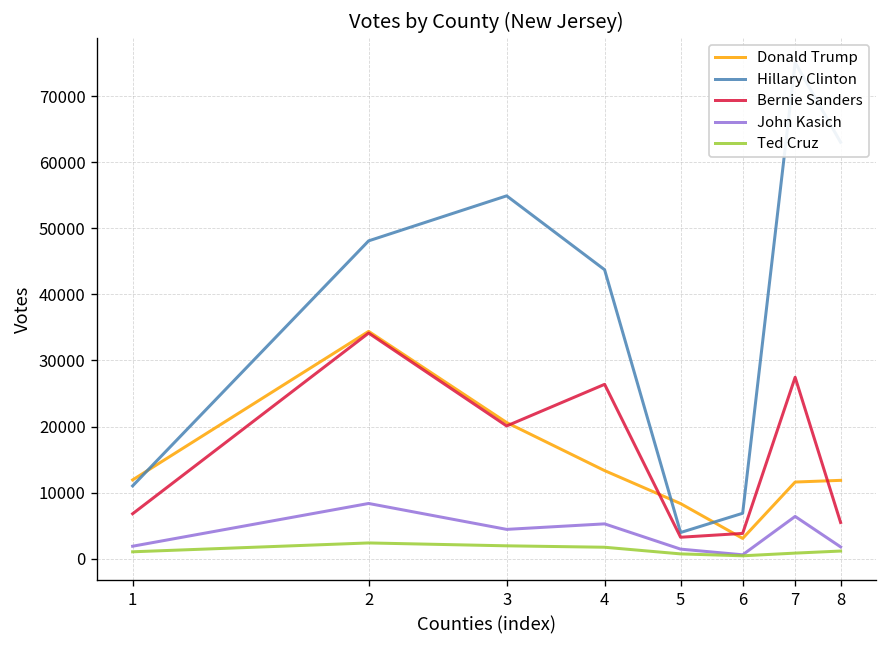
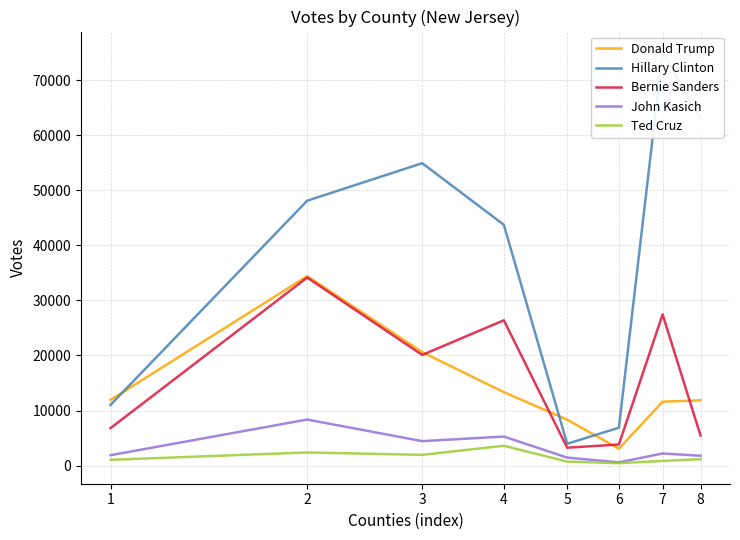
Ted Cruz, 4: 2000 -> 4000
John Kasich, 7: 6000 -> 2000
